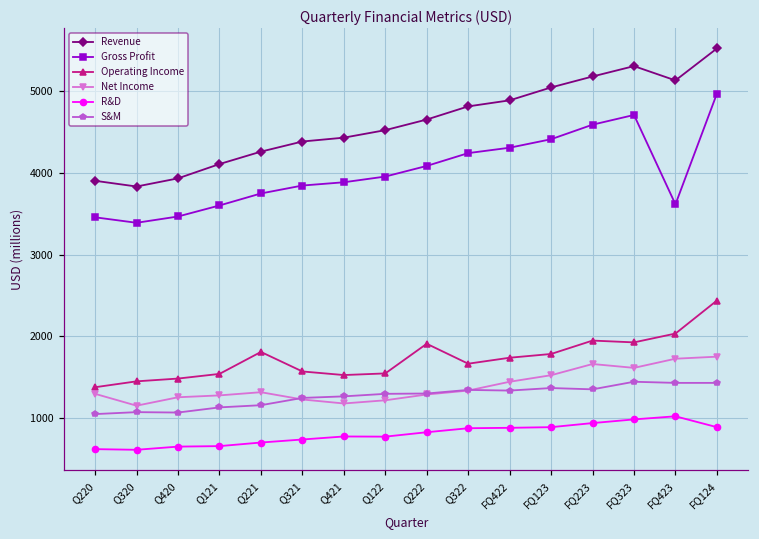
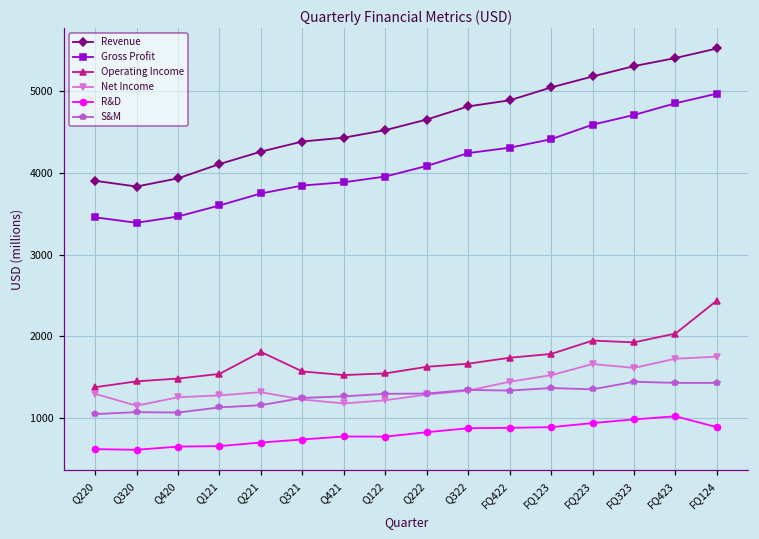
Operating Income, Q222: 1900 -> 1600
Revenue, FQ423: 5100 -> 5400
Gross Profit, FQ423: 3600 -> 4900
